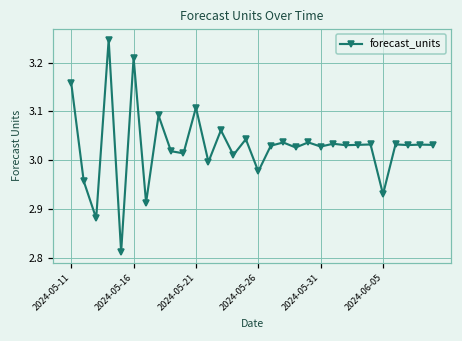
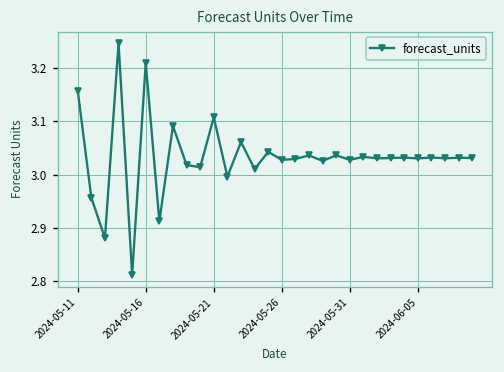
2024-05-26: 2.98 -> 3.03
2024-06-05: 2.93 -> 3.03
